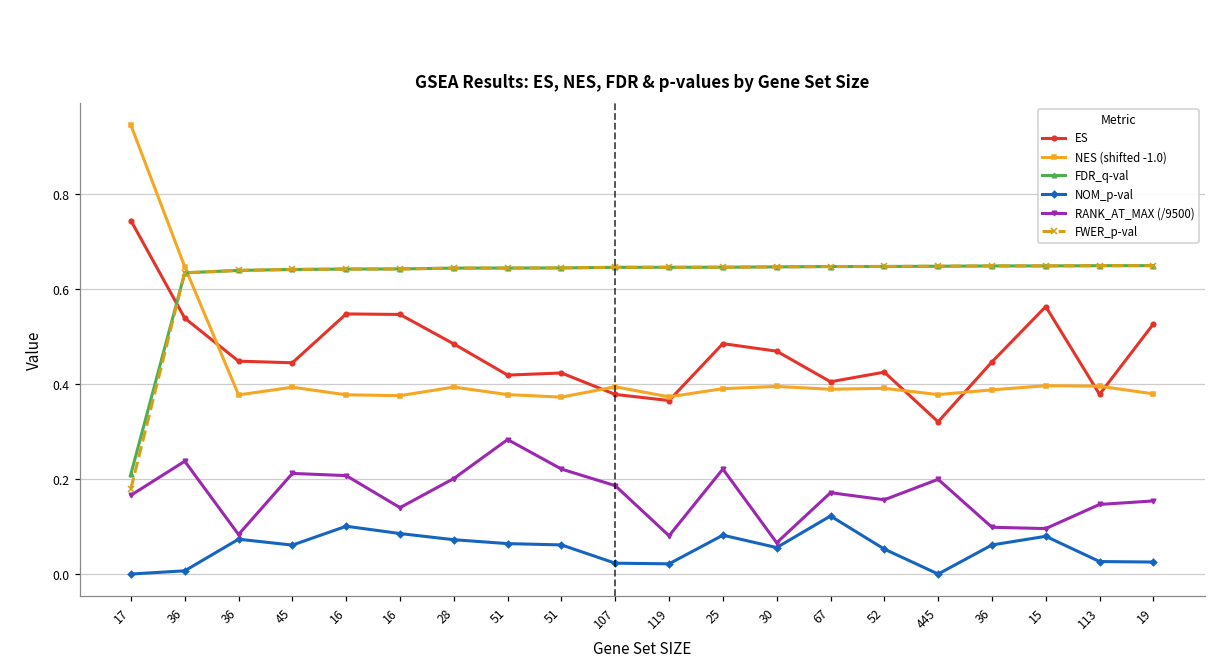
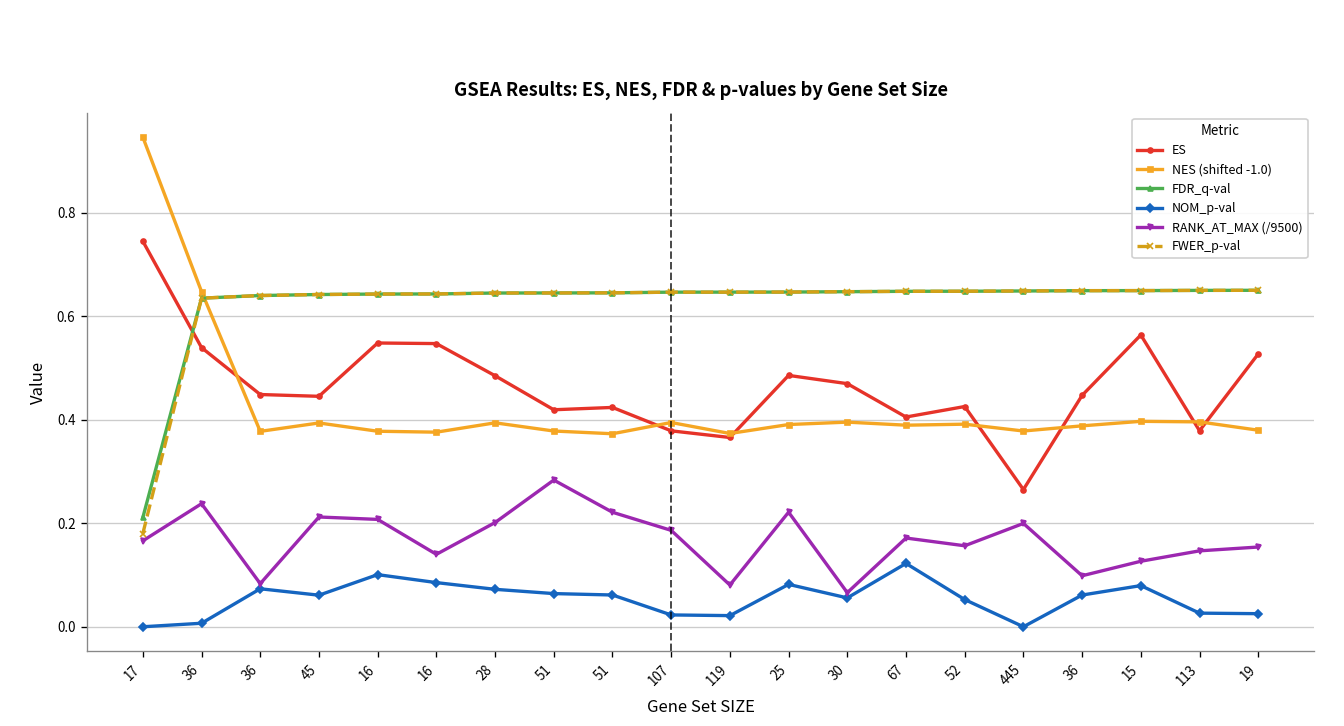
ES, 445: 0.32 -> 0.27
RANK_AT_MAX (/9500), 15: 0.10 -> 0.13
